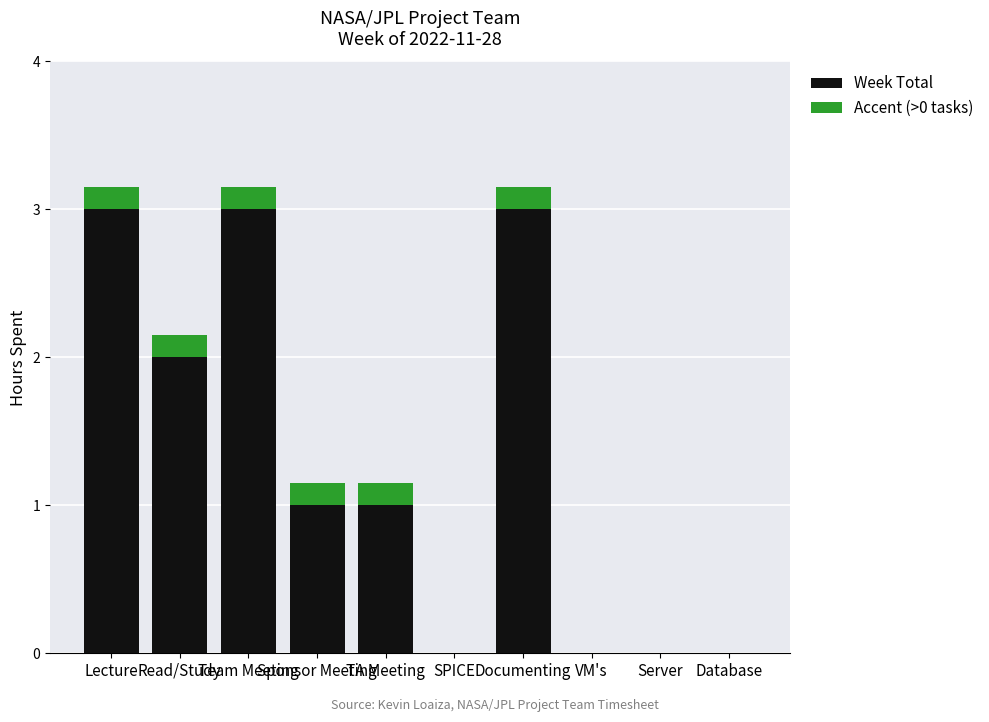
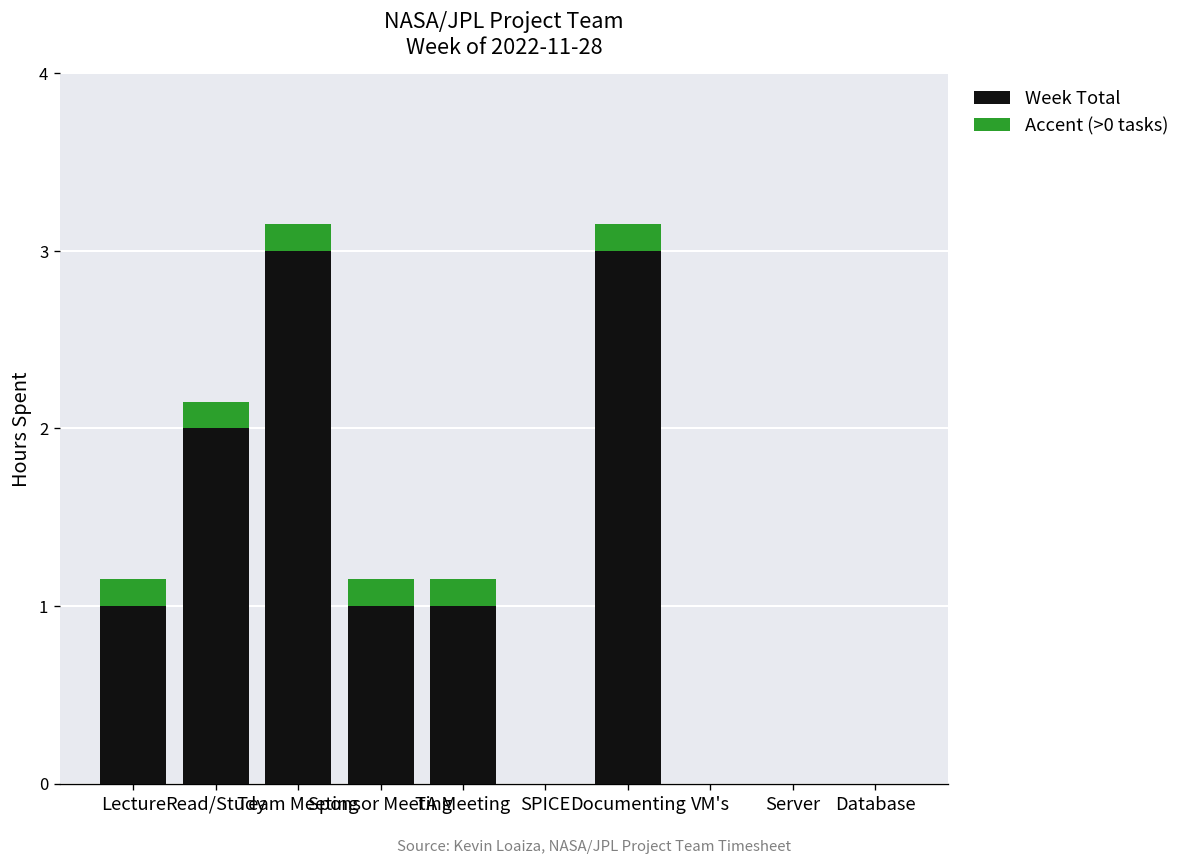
Week Total, Lecture: 3 -> 1
